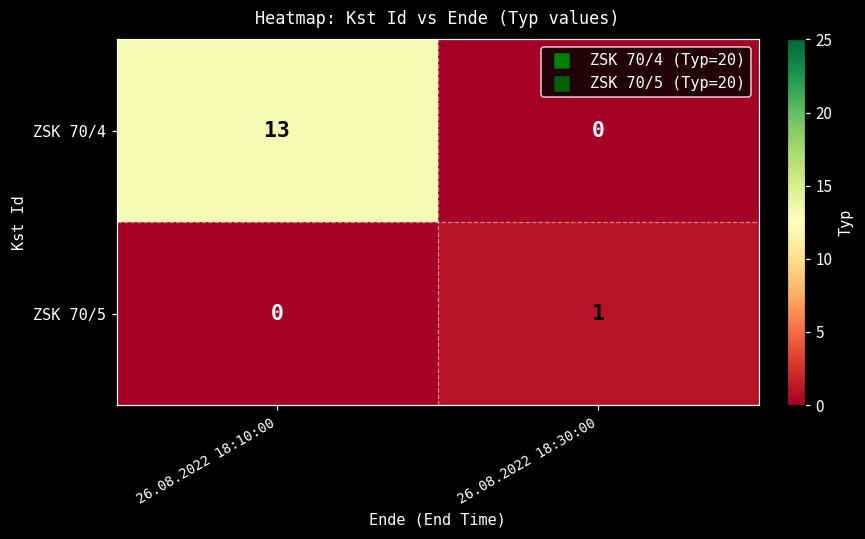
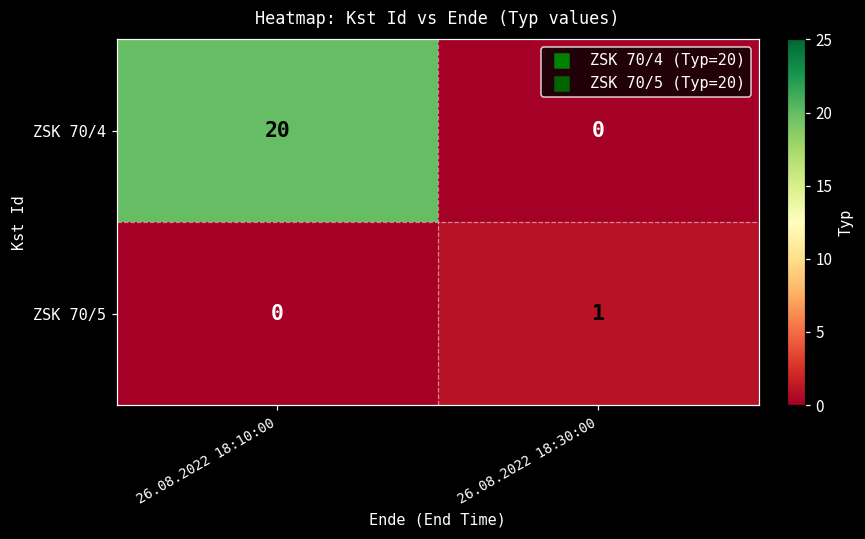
ZSK 70/4, 26.08.2022 18:10:00: 13 -> 20
